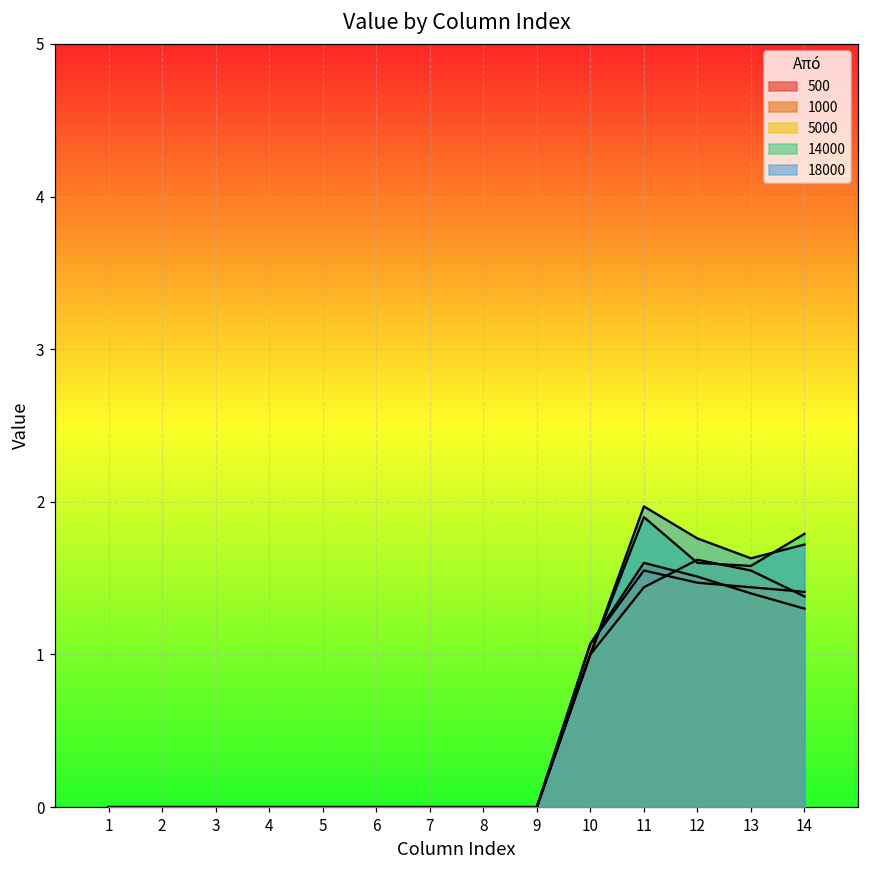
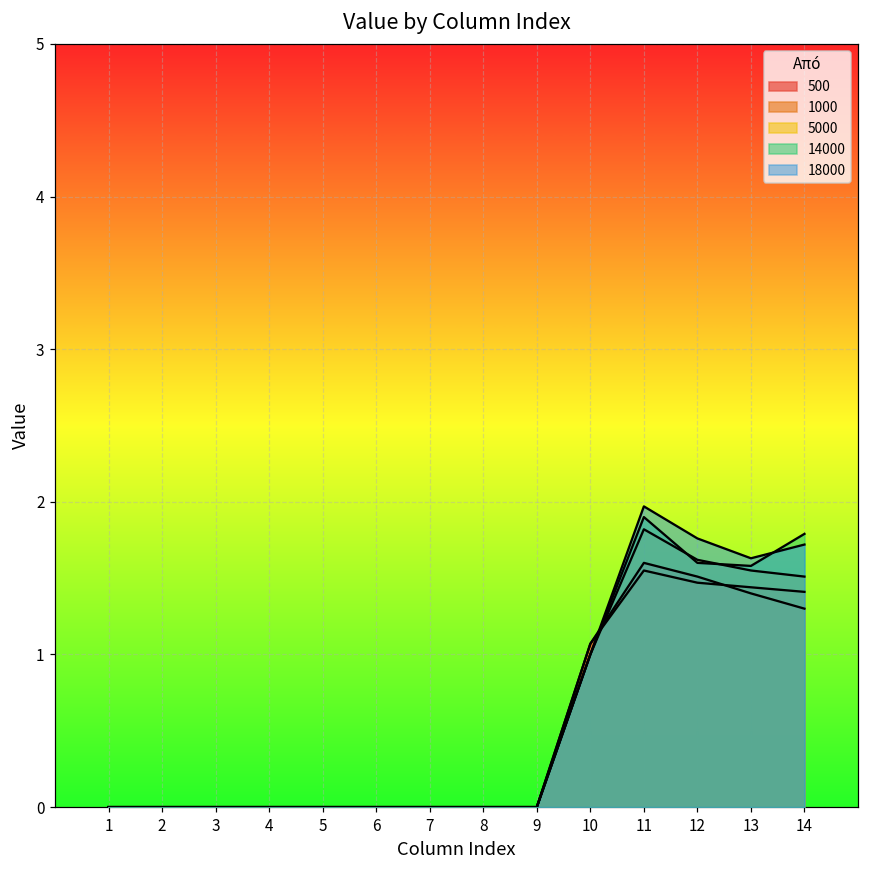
5000, 11: 1.44 -> 1.82
5000, 14: 1.38 -> 1.51
